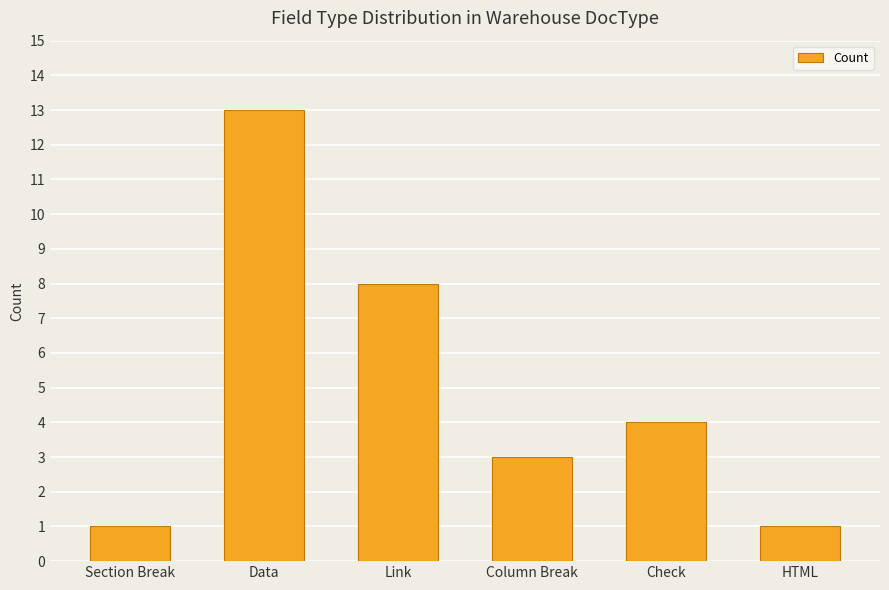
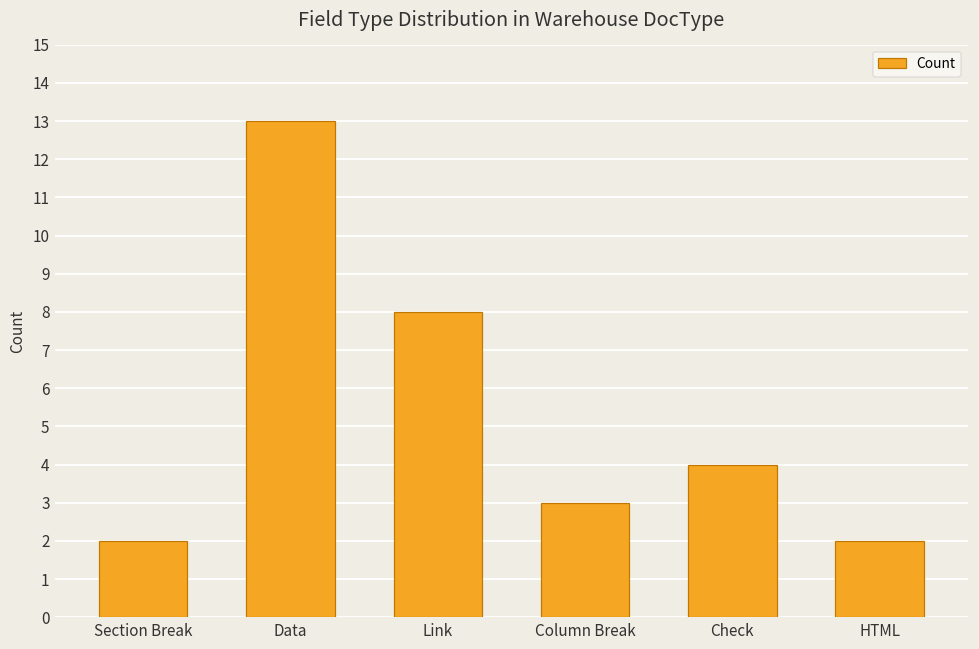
Section Break: 1 -> 2
HTML: 1 -> 2
